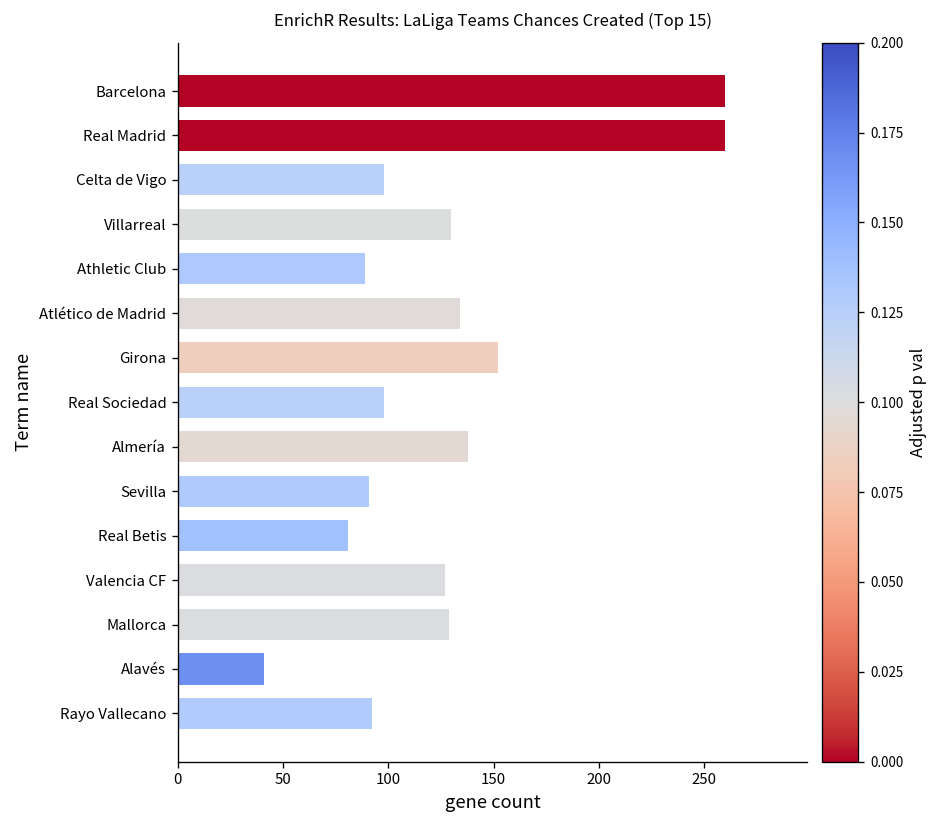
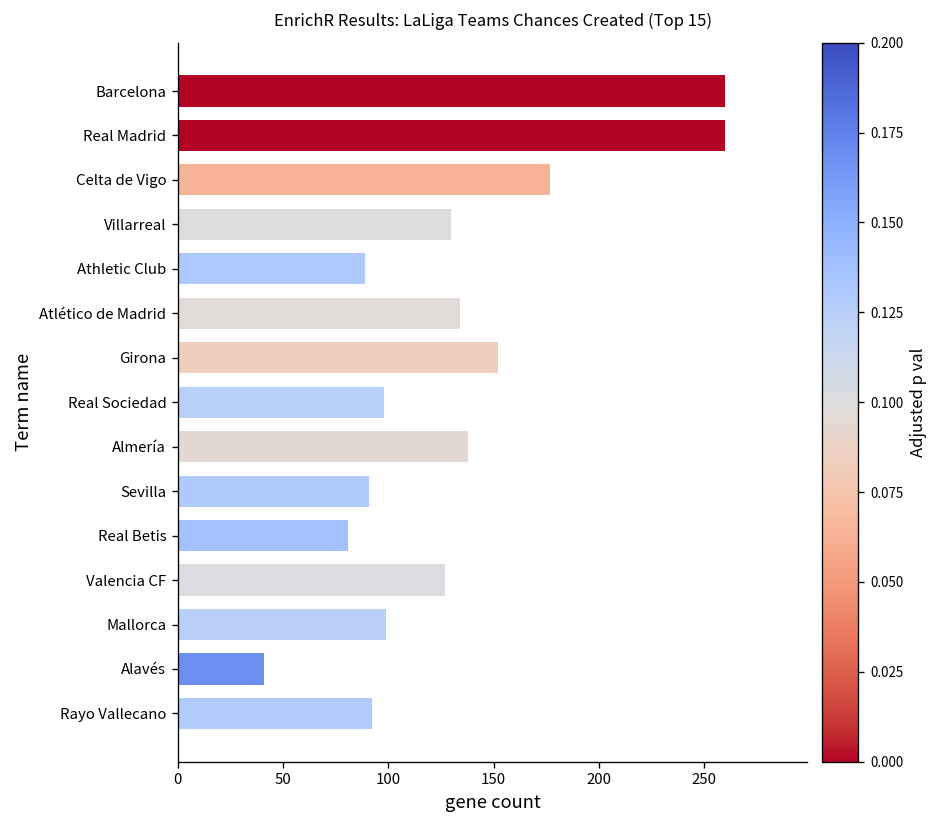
Celta de Vigo: 98 -> 177
Mallorca: 129 -> 99
